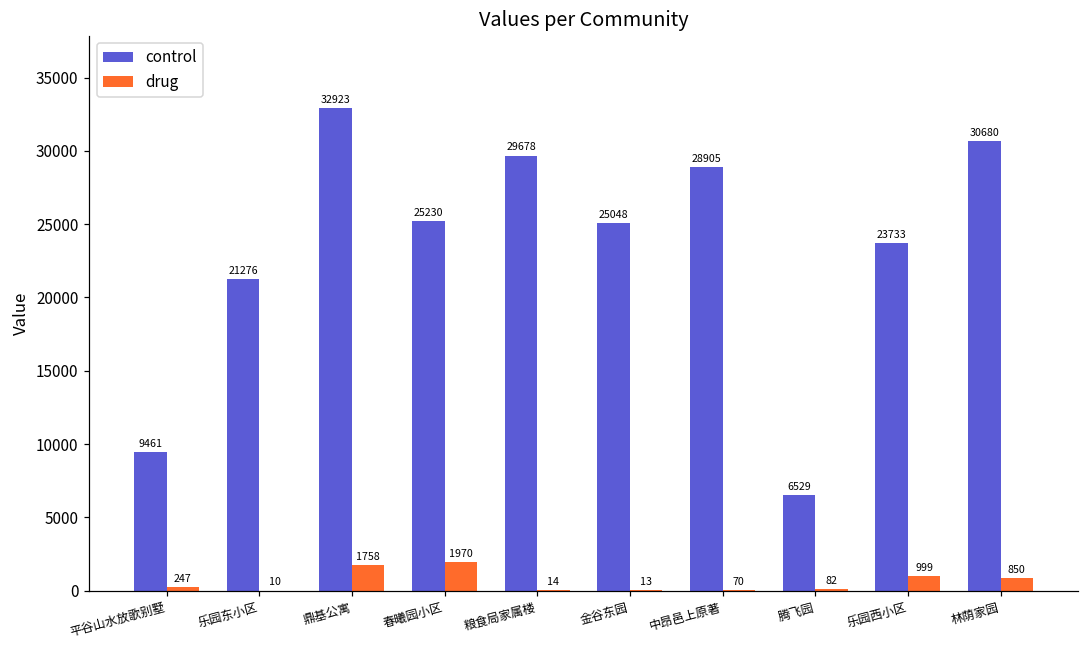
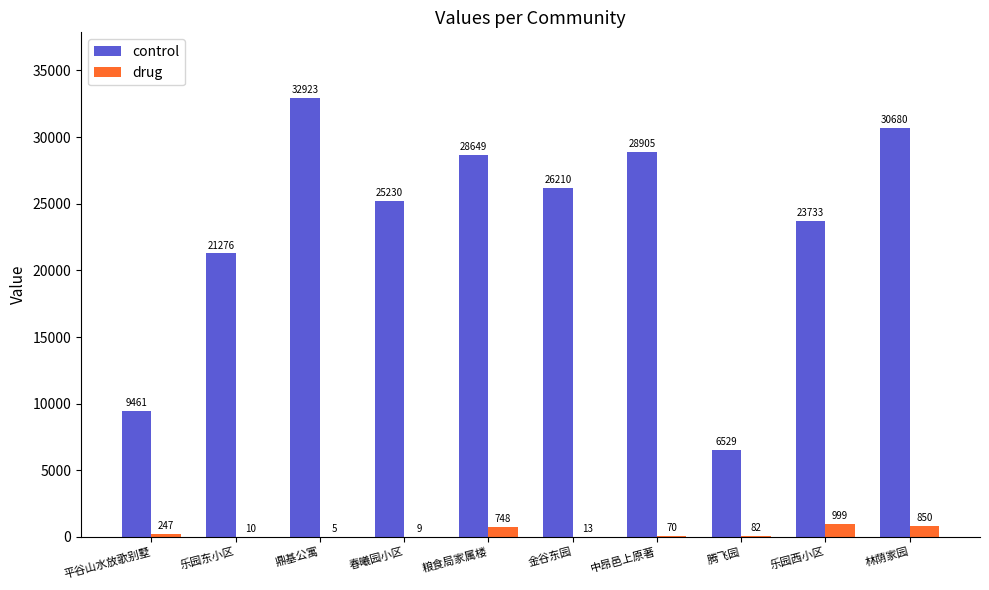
drug, 鼎基公寓: 1758 -> 5
drug, 春曦园小区: 1970 -> 9
control, 粮食局家属楼: 29678 -> 28649
drug, 粮食局家属楼: 14 -> 748
control, 金谷东园: 25048 -> 26210
